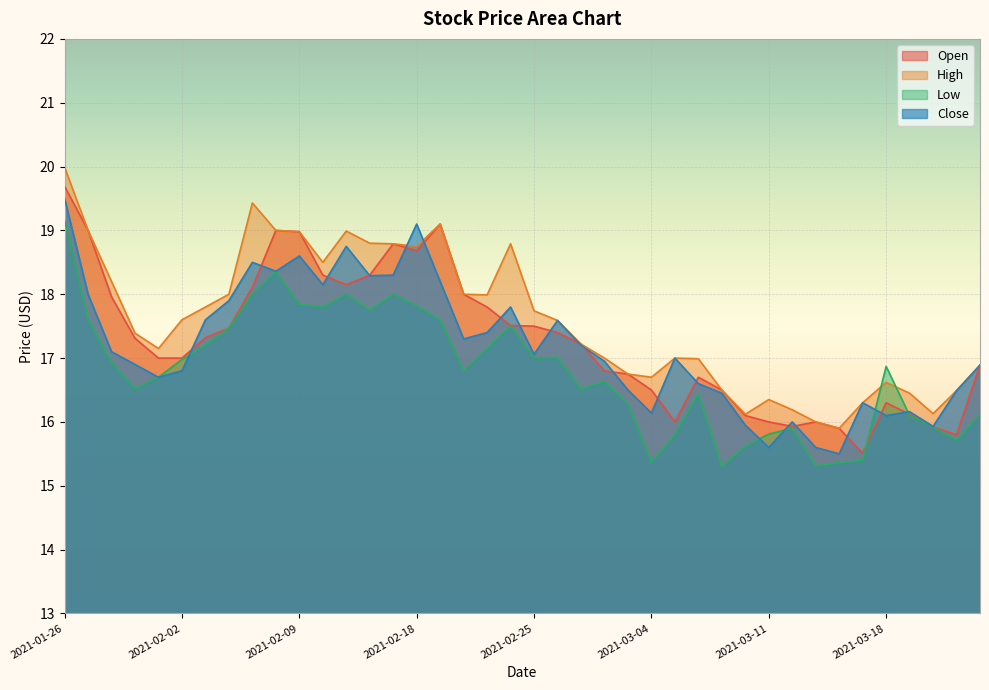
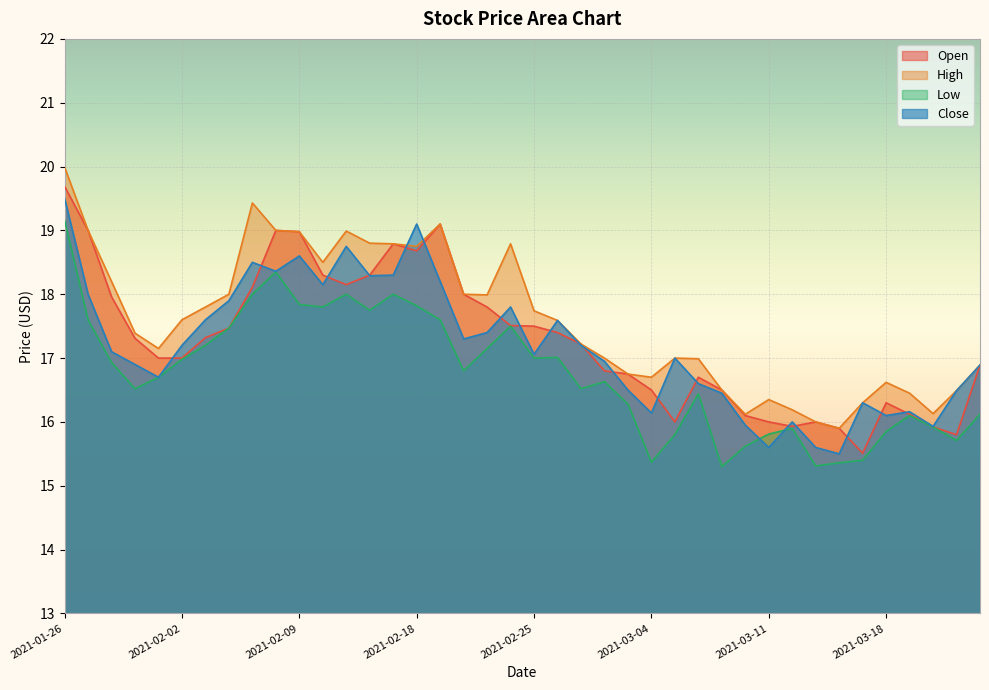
Close, 2021-02-02: 16.8 -> 17.2
Low, 2021-03-18: 16.9 -> 15.9
